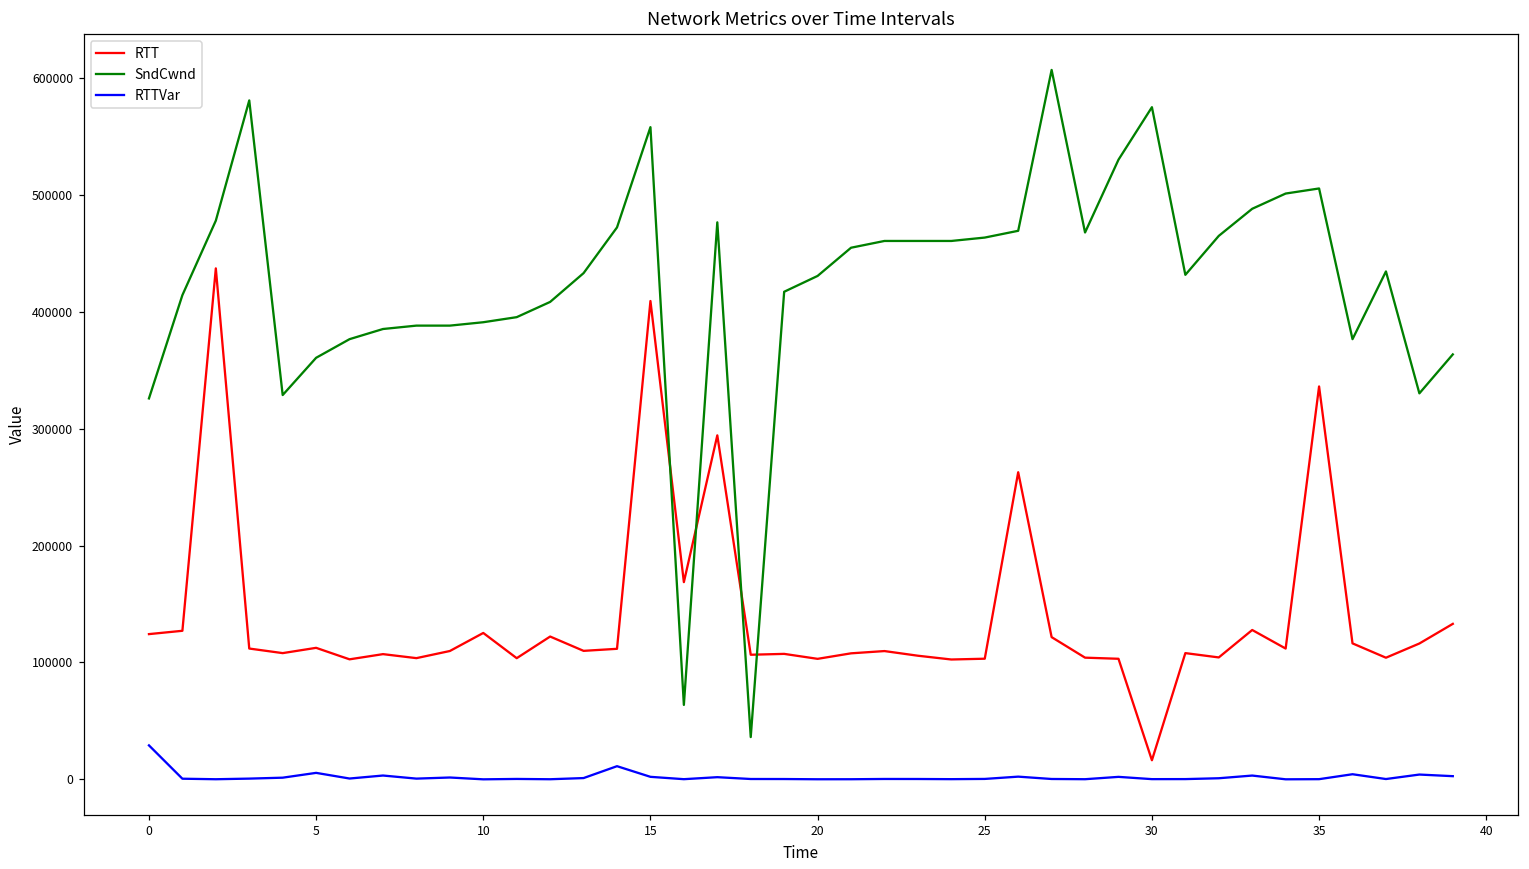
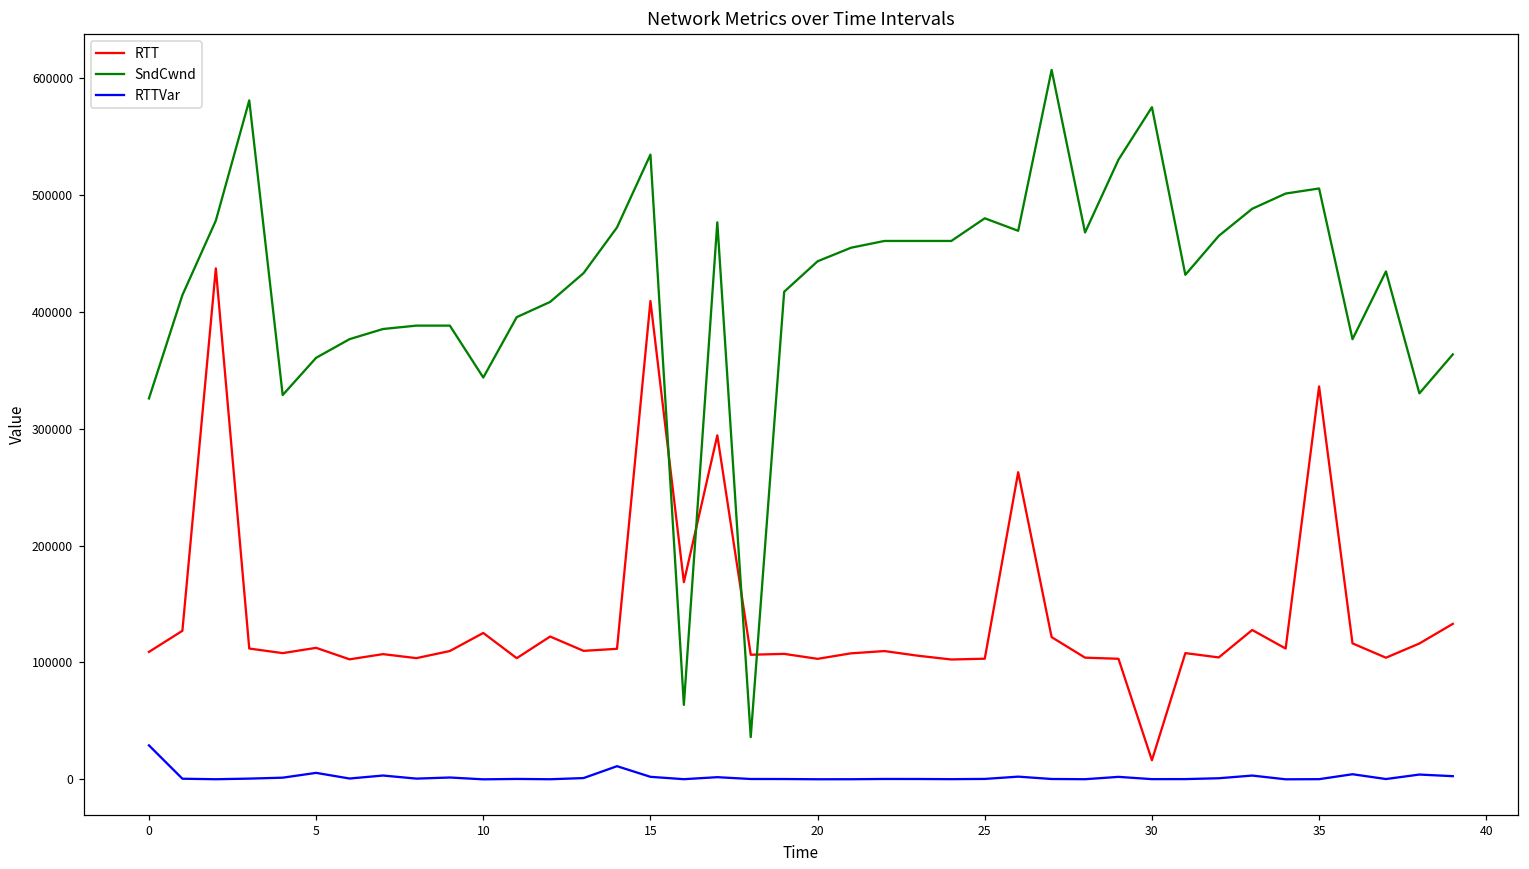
RTT, 0: 124000 -> 109000
SndCwnd, 10: 391000 -> 344000
SndCwnd, 15: 558000 -> 534000
SndCwnd, 20: 431000 -> 443000
SndCwnd, 25: 463000 -> 480000
